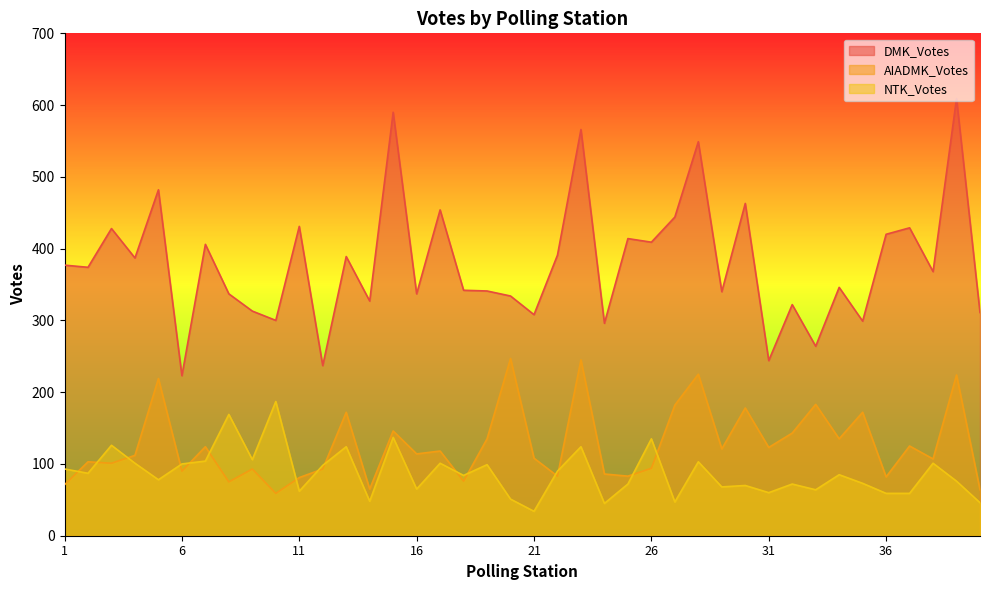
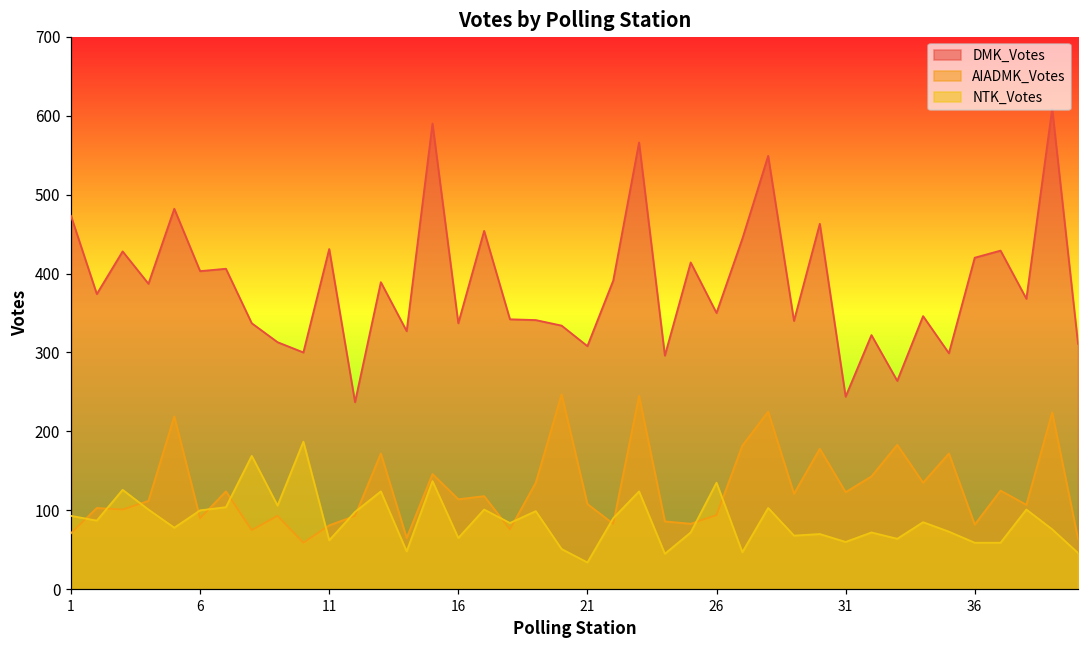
DMK_Votes, 1: 380 -> 470
DMK_Votes, 6: 220 -> 400
DMK_Votes, 26: 410 -> 350
